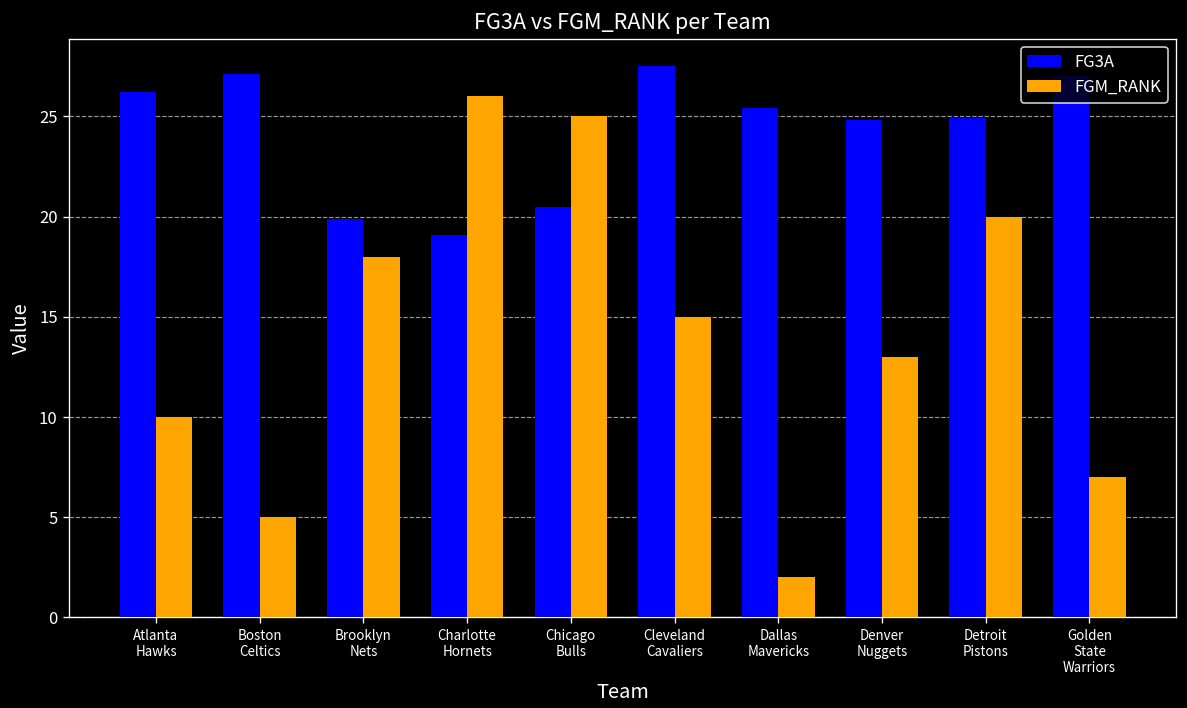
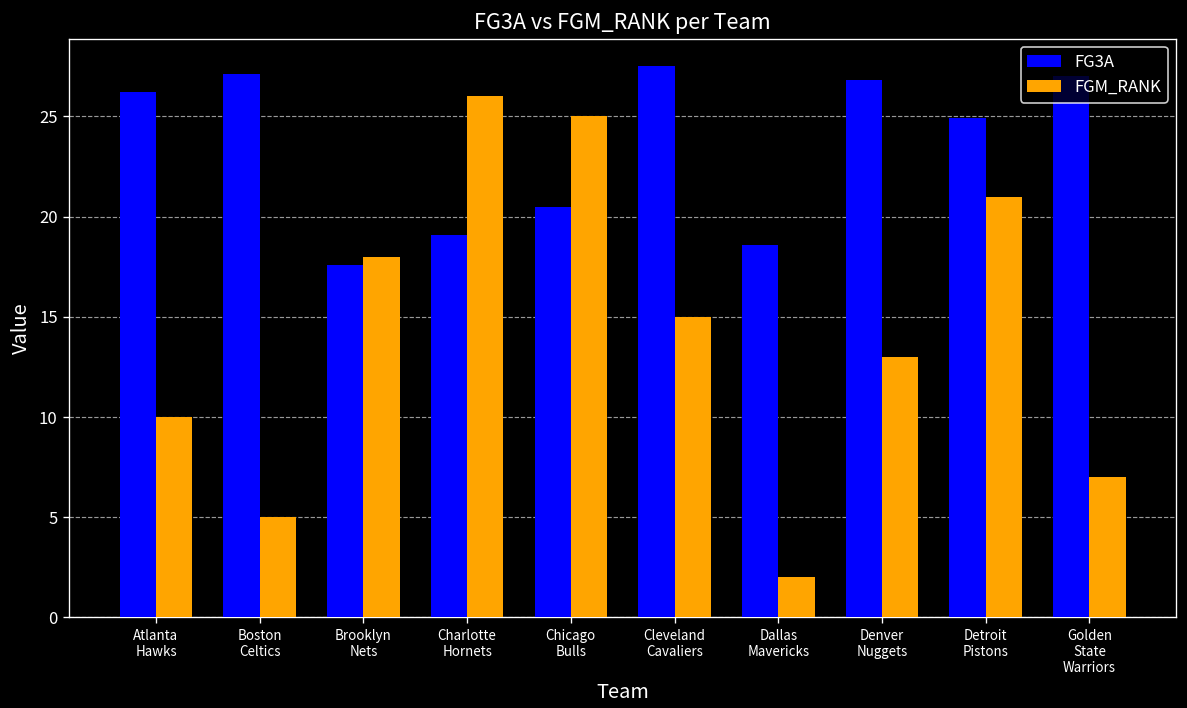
FG3A, Brooklyn Nets: 19.9 -> 17.6
FG3A, Dallas Mavericks: 25.4 -> 18.6
FG3A, Denver Nuggets: 24.8 -> 26.8
FGM_RANK, Detroit Pistons: 20 -> 21
